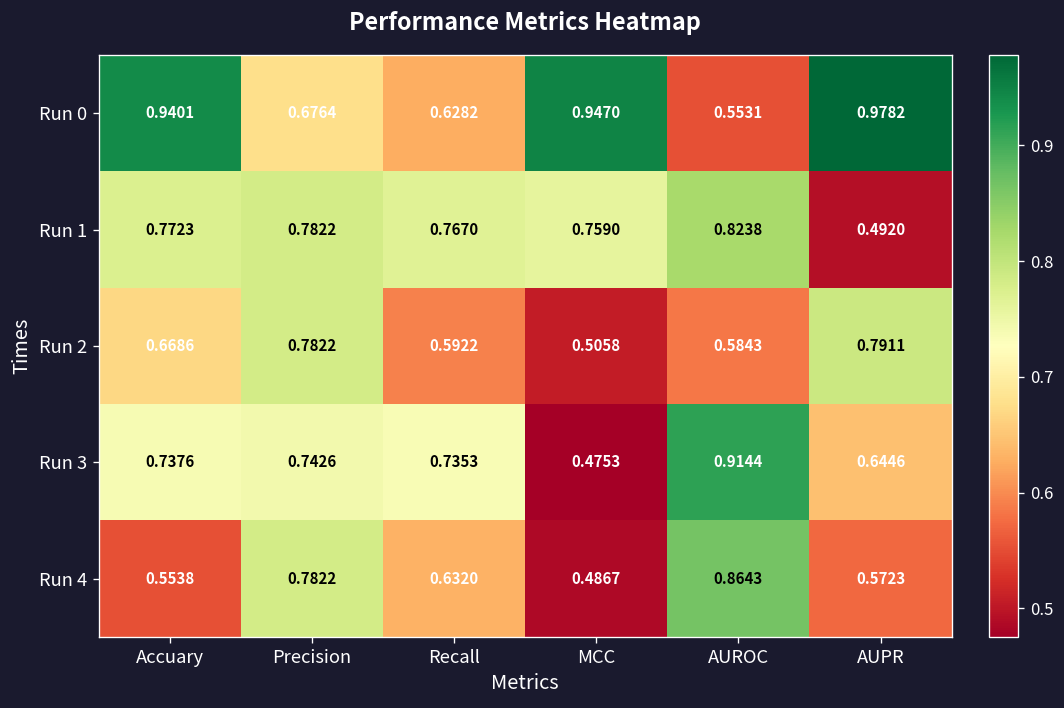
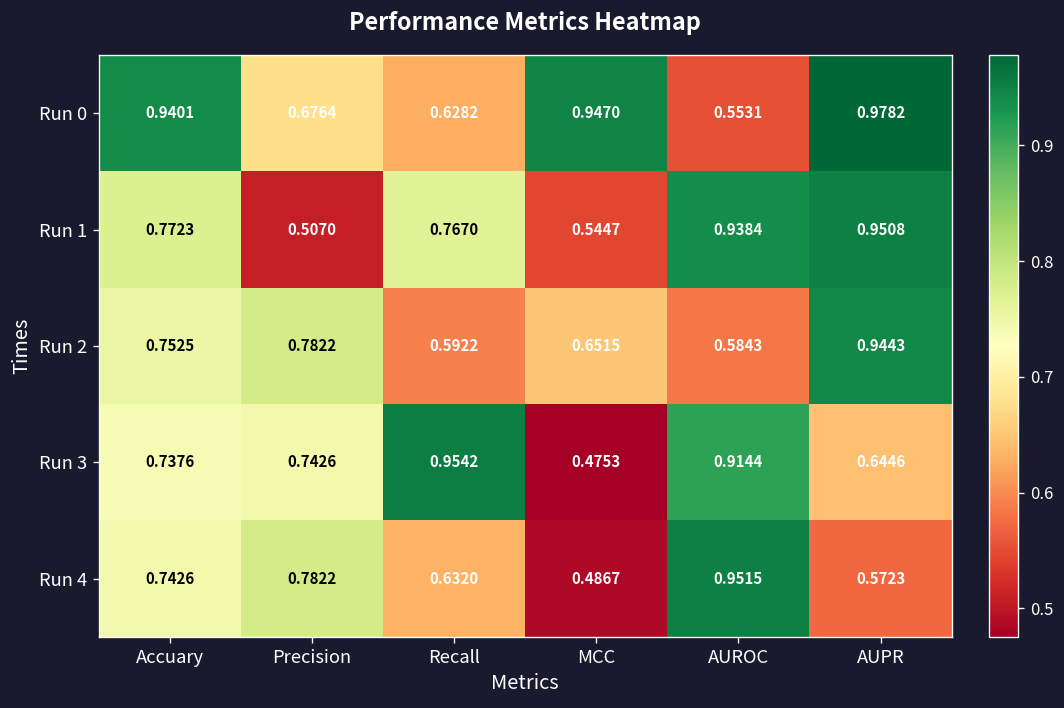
Run 1, Precision: 0.7822 -> 0.5070
Run 1, MCC: 0.7590 -> 0.5447
Run 1, AUROC: 0.8238 -> 0.9384
Run 1, AUPR: 0.4920 -> 0.9508
Run 2, Accuary: 0.6686 -> 0.7525
Run 2, MCC: 0.5058 -> 0.6515
Run 2, AUPR: 0.7911 -> 0.9443
Run 3, Recall: 0.7353 -> 0.9542
Run 4, Accuary: 0.5538 -> 0.7426
Run 4, AUROC: 0.8643 -> 0.9515
